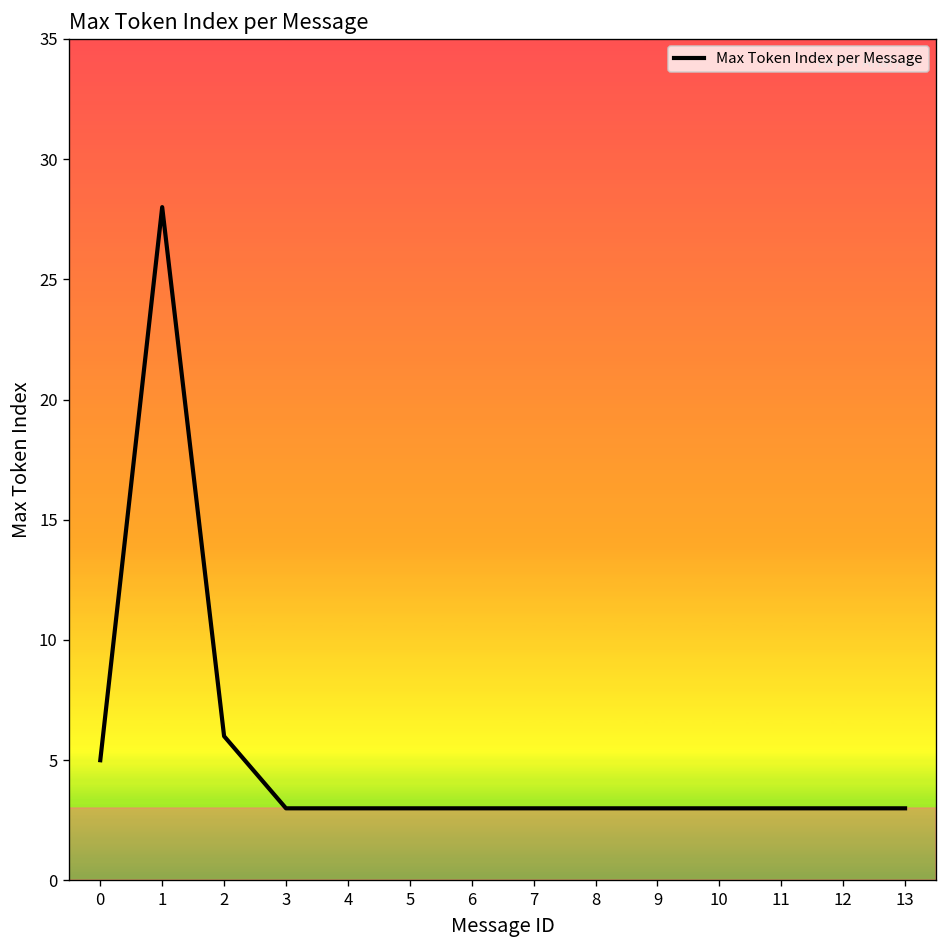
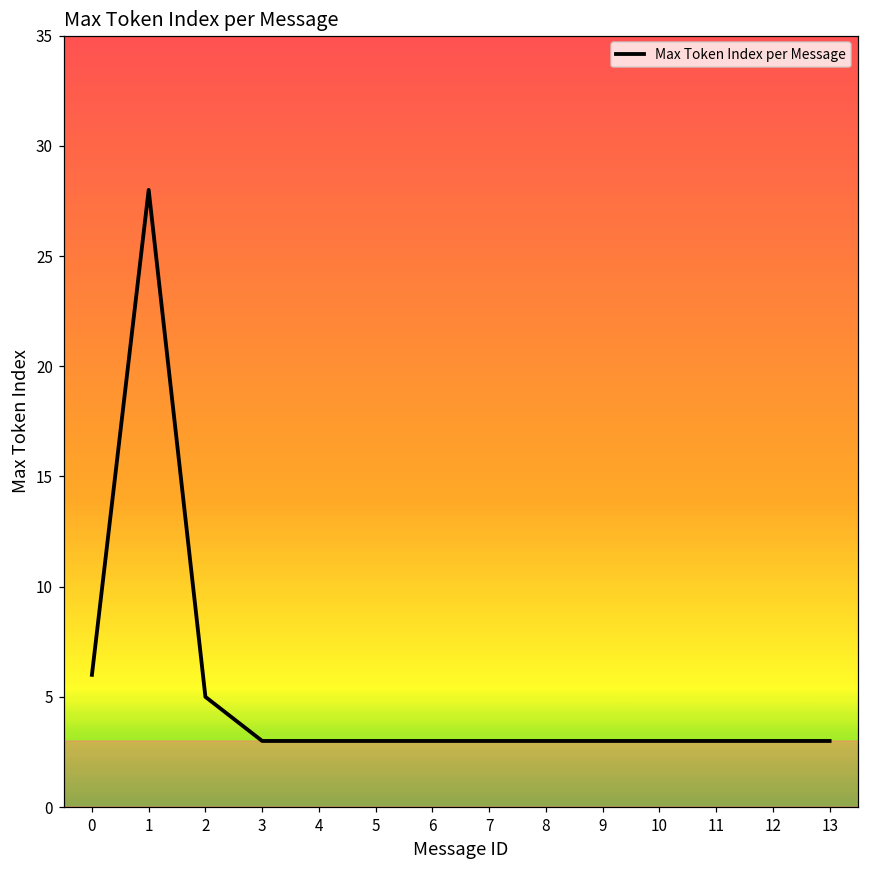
0: 5 -> 6
2: 6 -> 5
